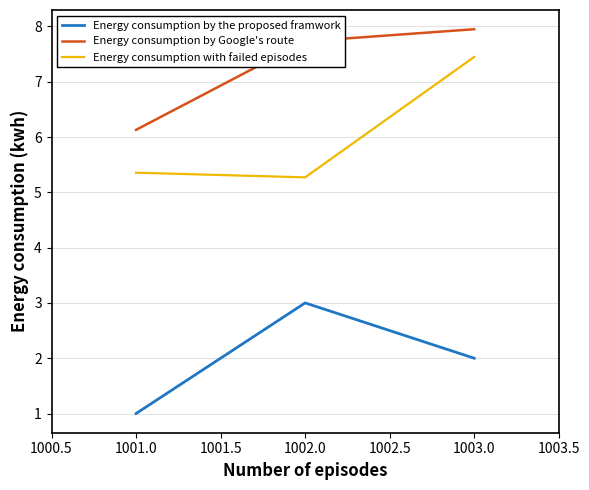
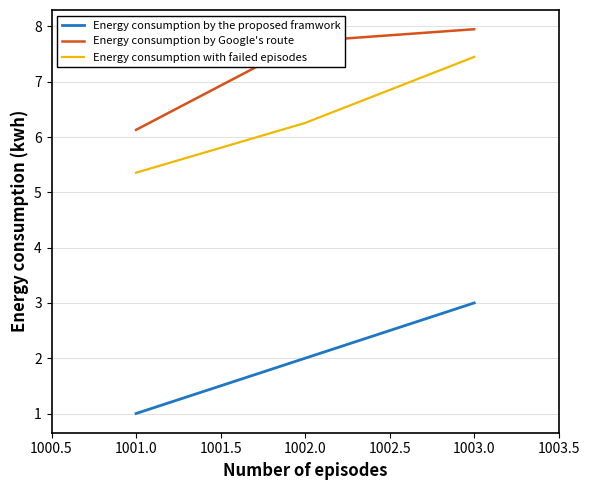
Energy consumption by the proposed framwork, 1002.0: 3 -> 2
Energy consumption with failed episodes, 1002.0: 5.3 -> 6.3
Energy consumption by the proposed framwork, 1003.0: 2 -> 3
